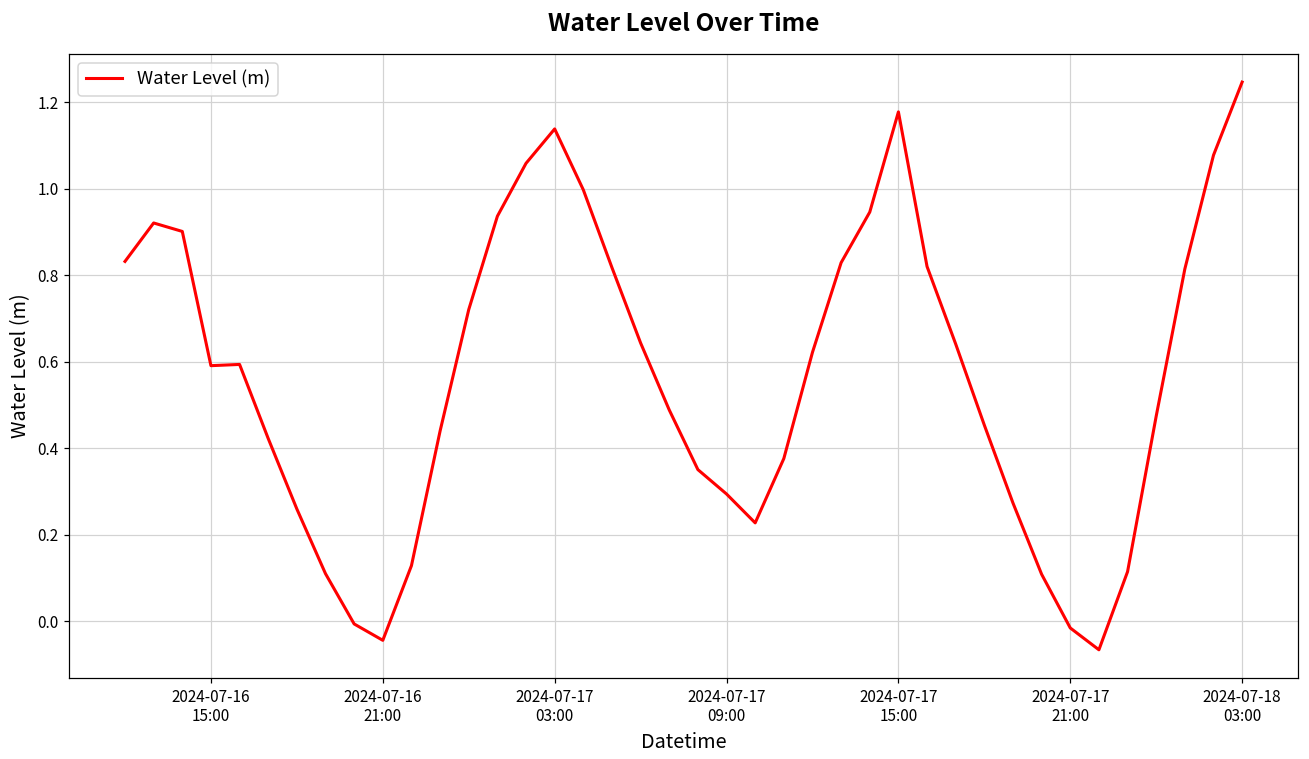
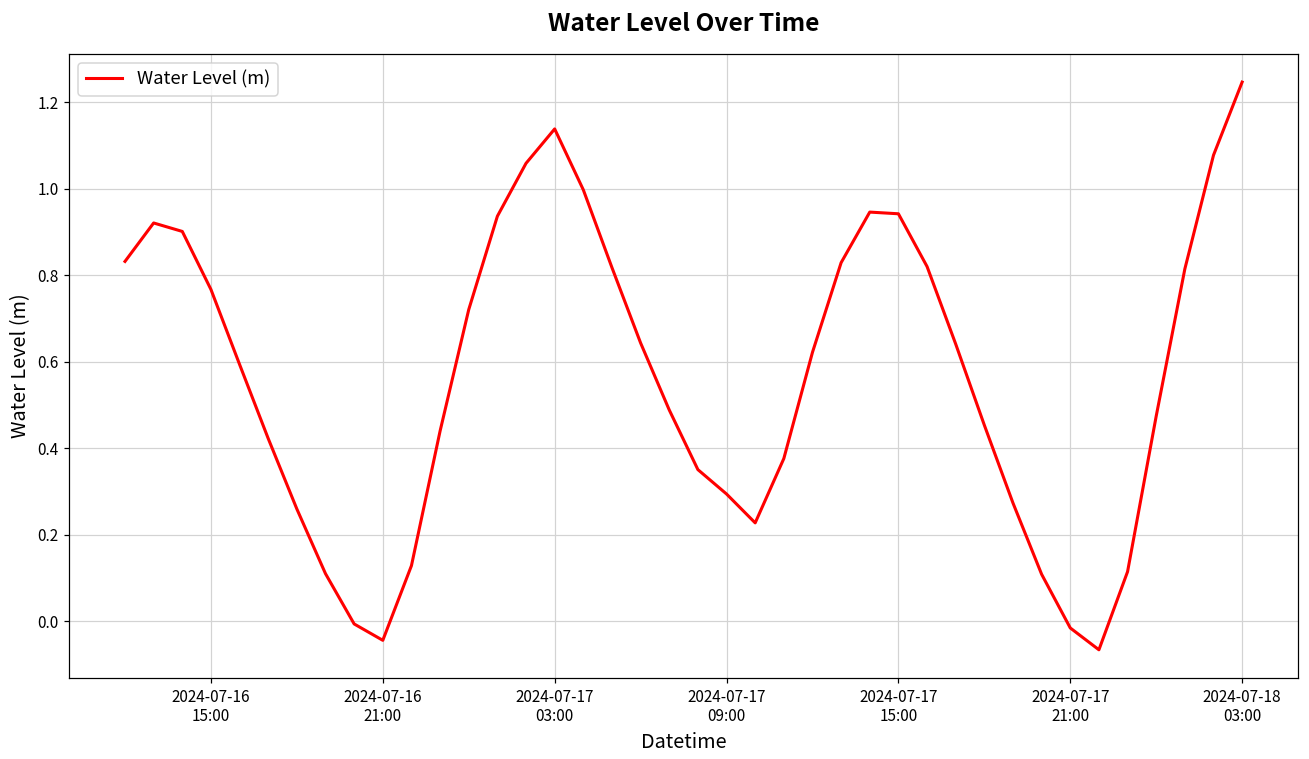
2024-07-16 15:00: 0.59 -> 0.77
2024-07-17 15:00: 1.18 -> 0.94
